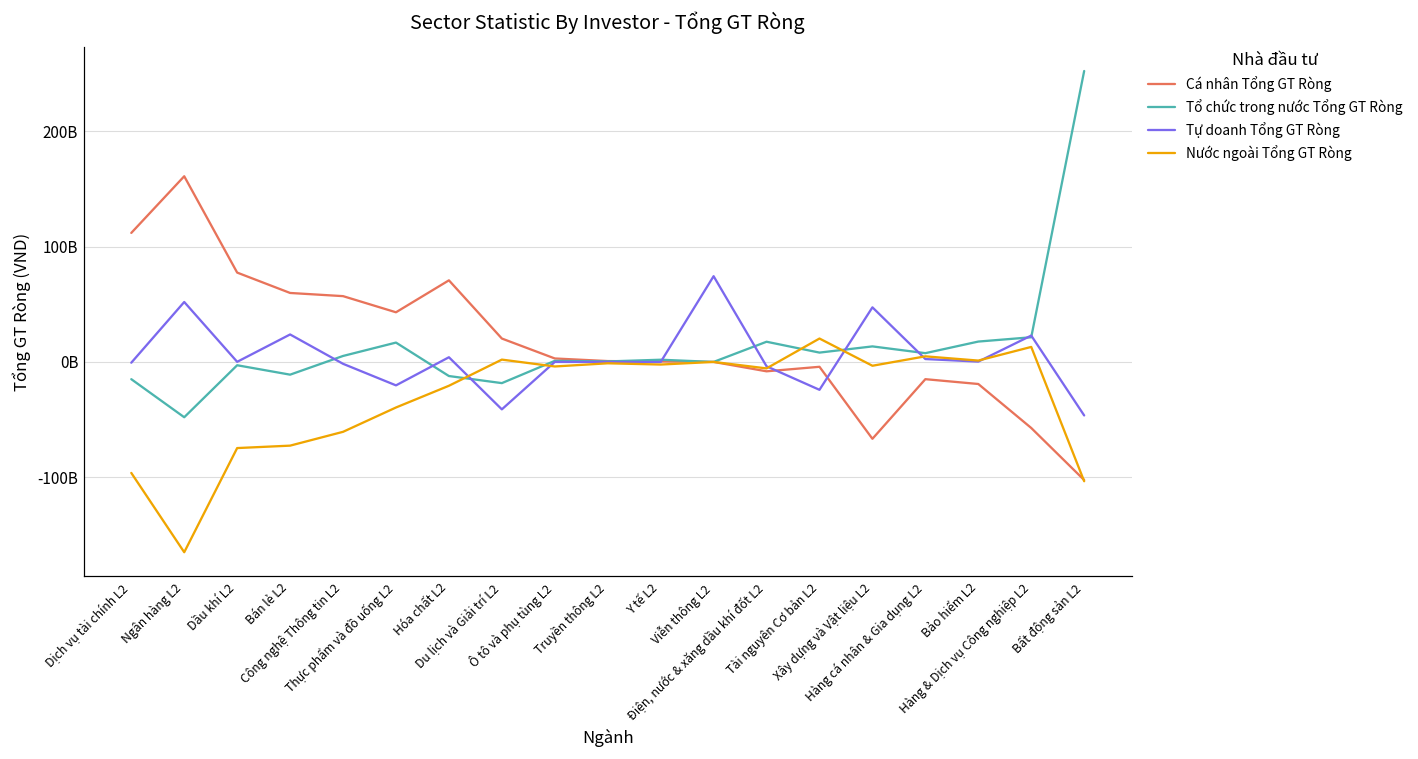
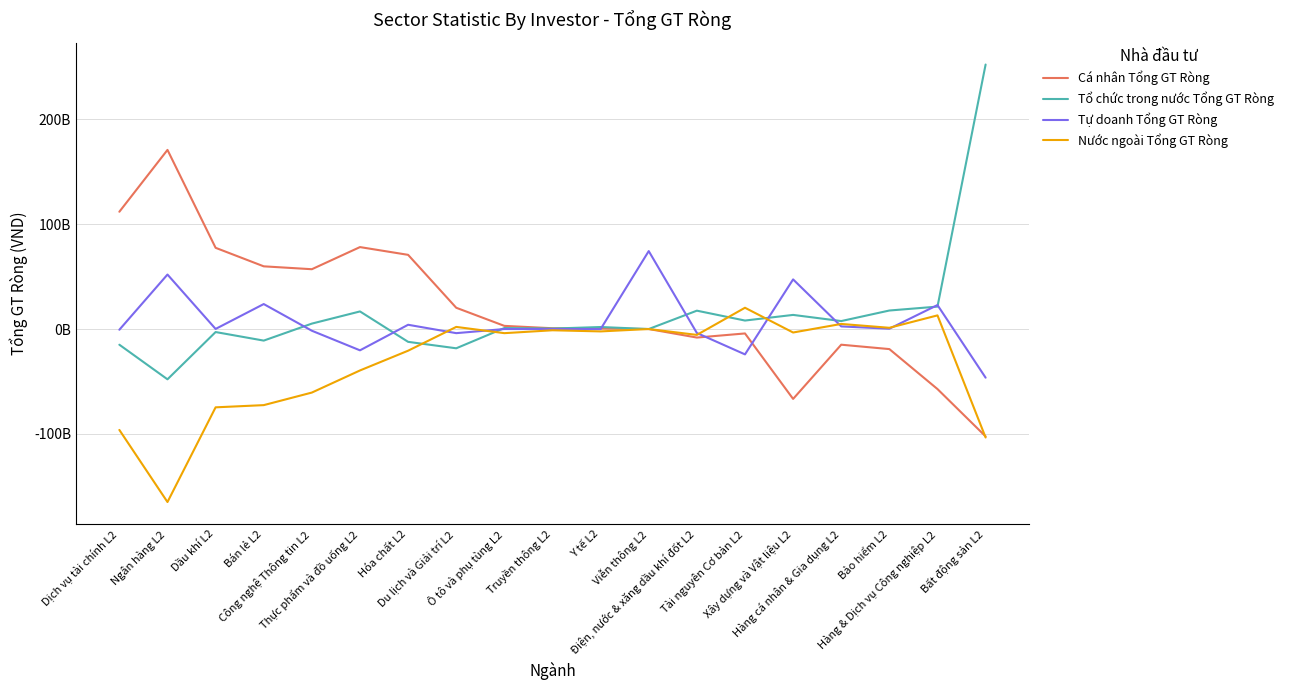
Cá nhân Tổng GT Ròng, Ngân hàng L2: 161000000000 -> 171000000000
Cá nhân Tổng GT Ròng, Thực phẩm và đồ uống L2: 43000000000 -> 78000000000
Tự doanh Tổng GT Ròng, Du lịch và Giải trí L2: -41000000000 -> -4000000000
